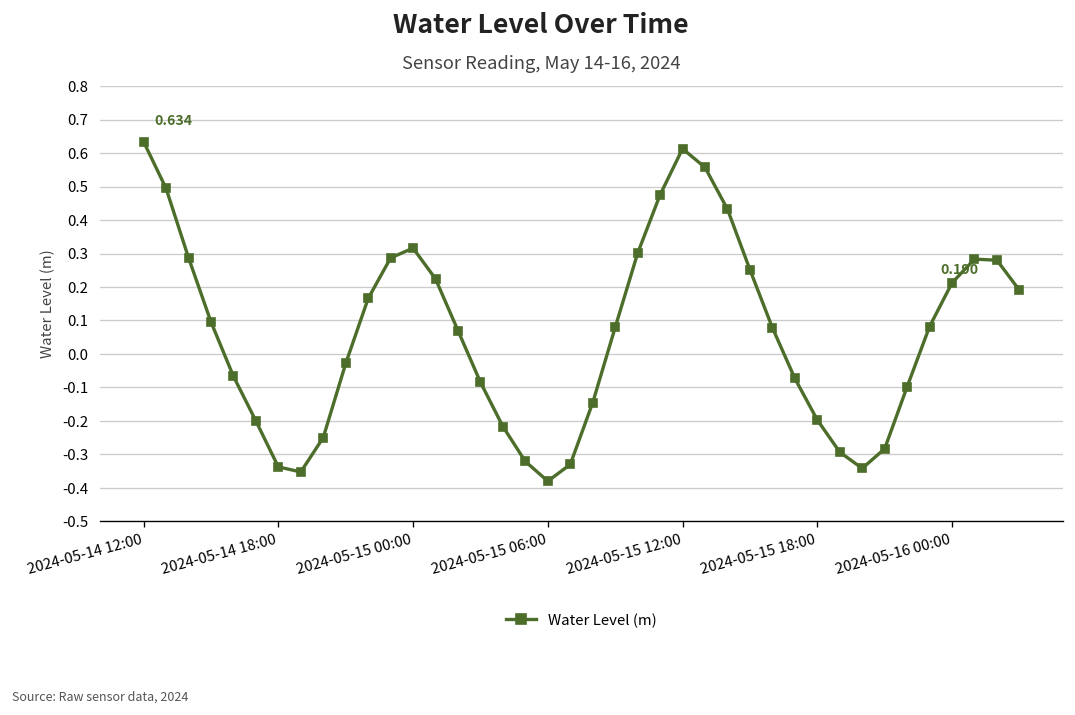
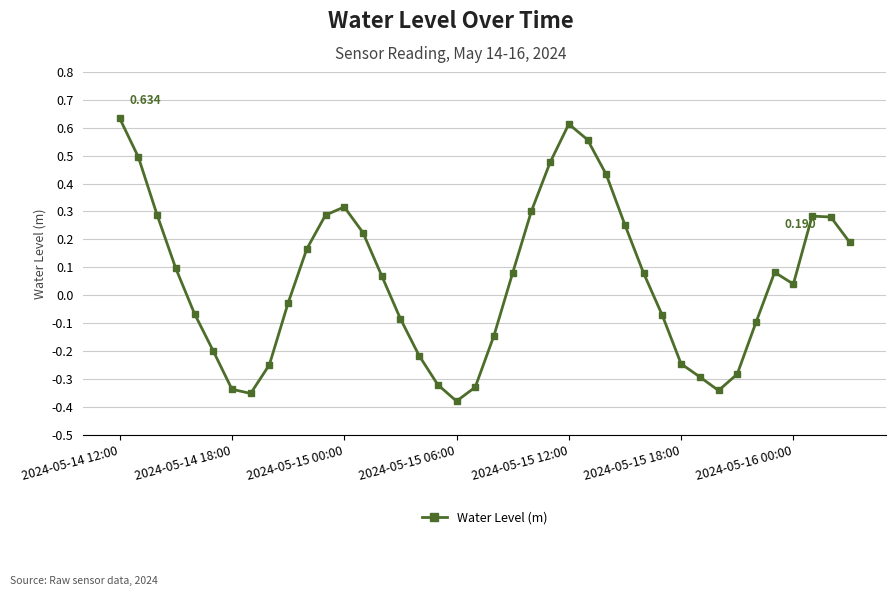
2024-05-15 18:00: -0.20 -> -0.25
2024-05-16 00:00: 0.21 -> 0.04
